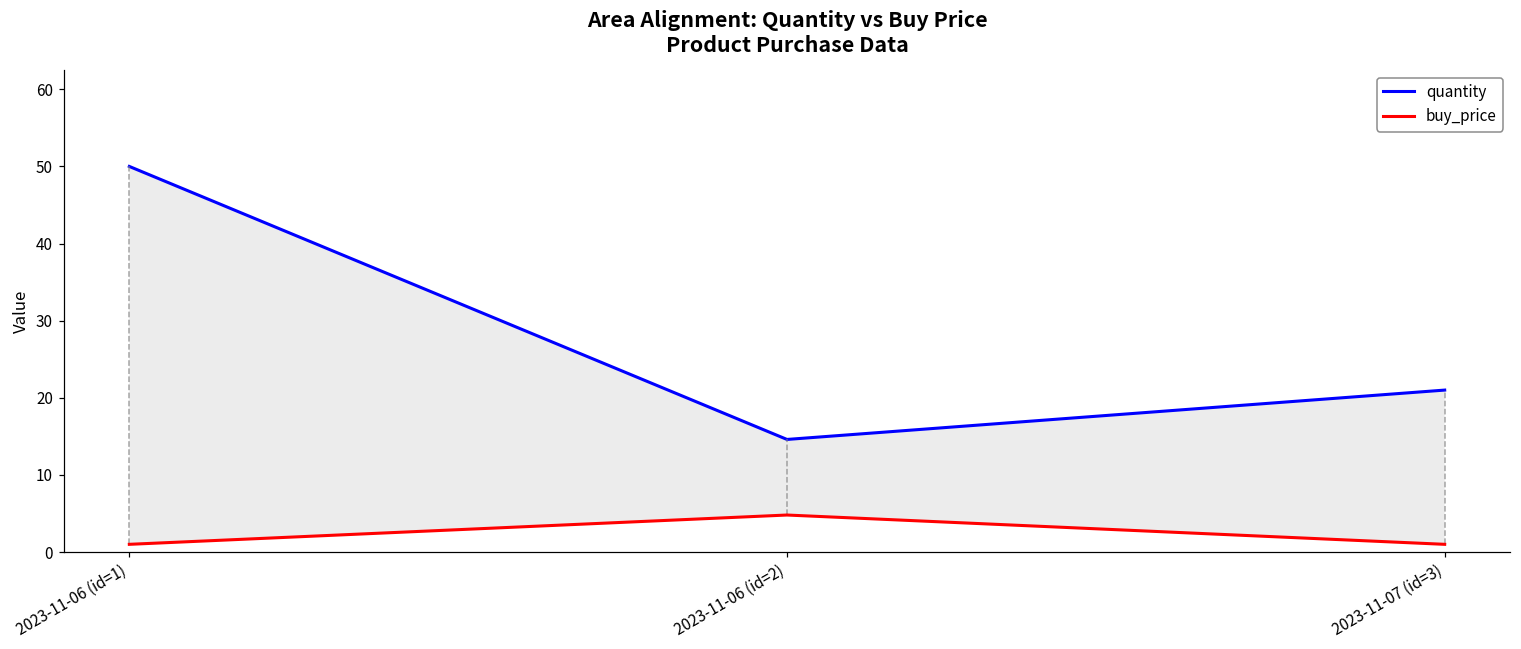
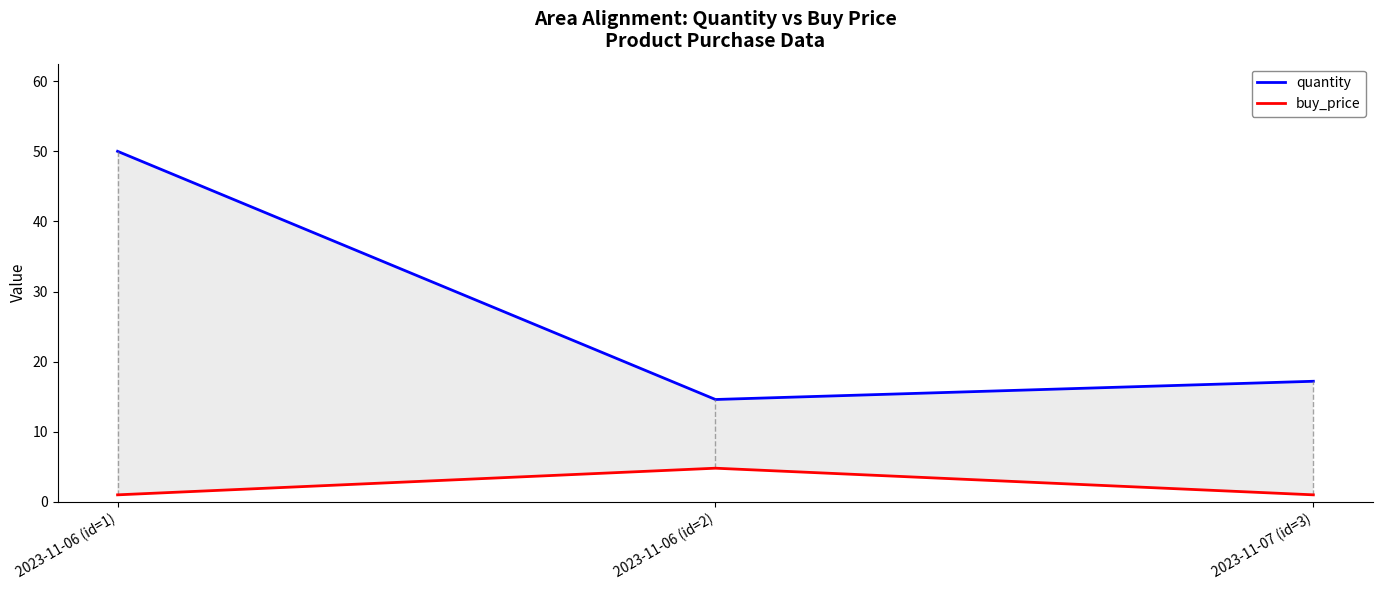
quantity, 2023-11-07 (id=3): 21 -> 17
